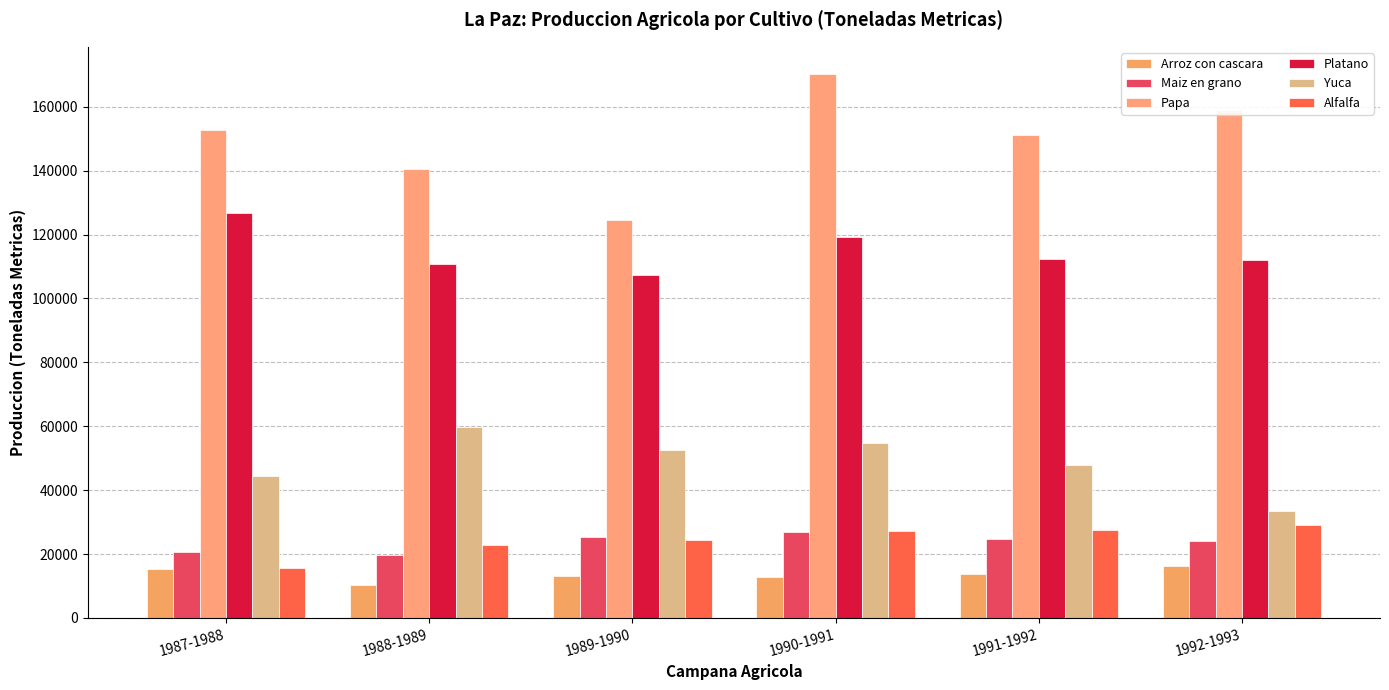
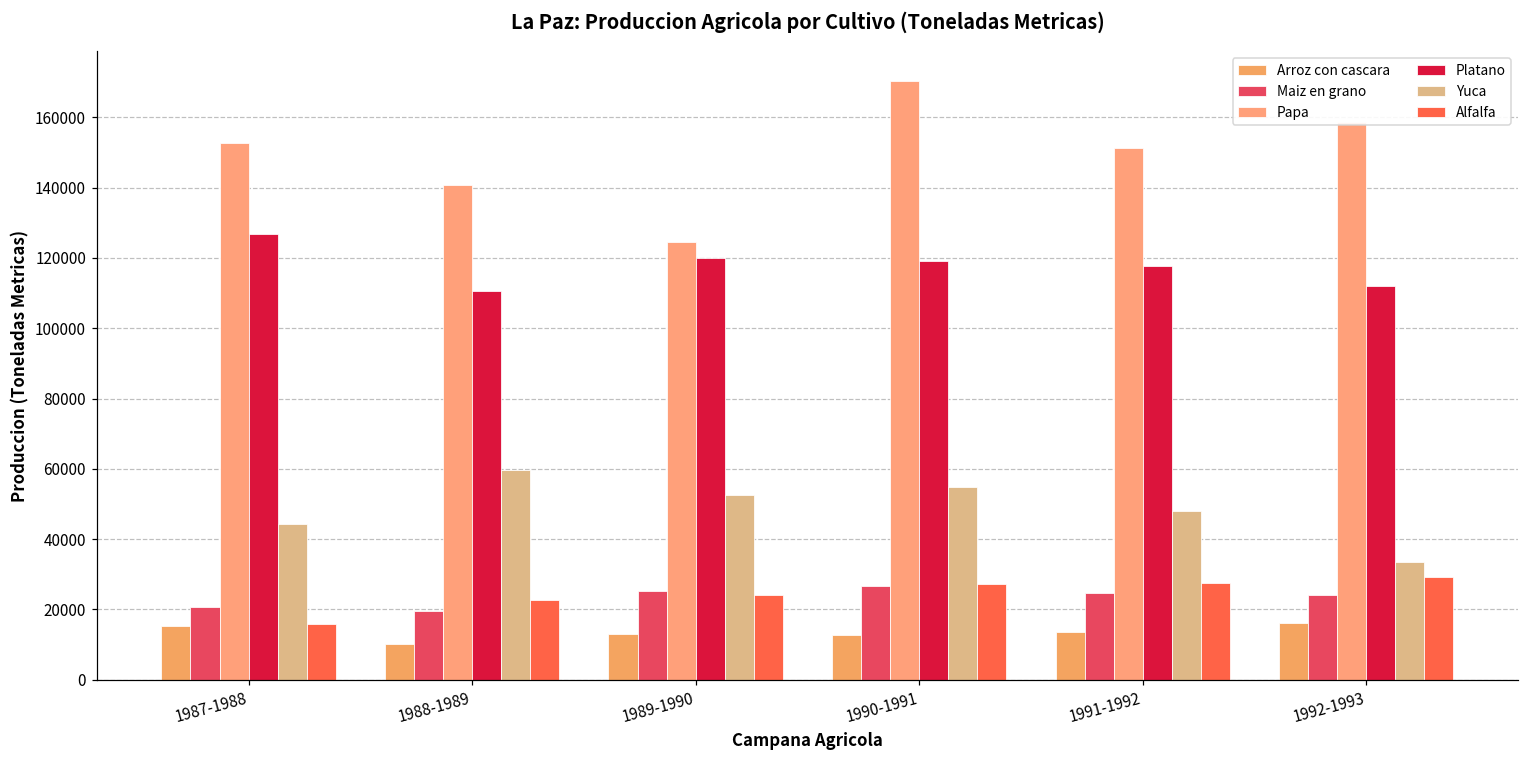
Platano, 1989-1990: 107000 -> 120000
Platano, 1991-1992: 112000 -> 118000
